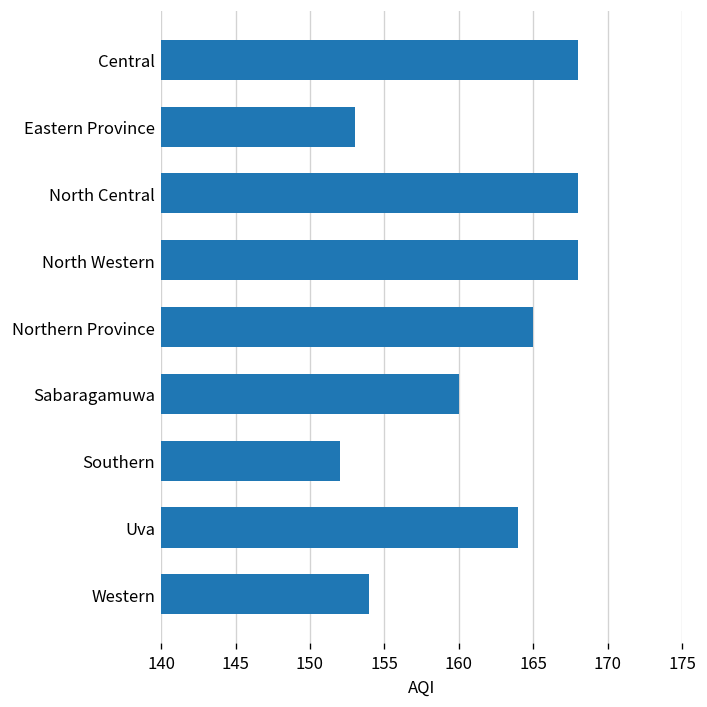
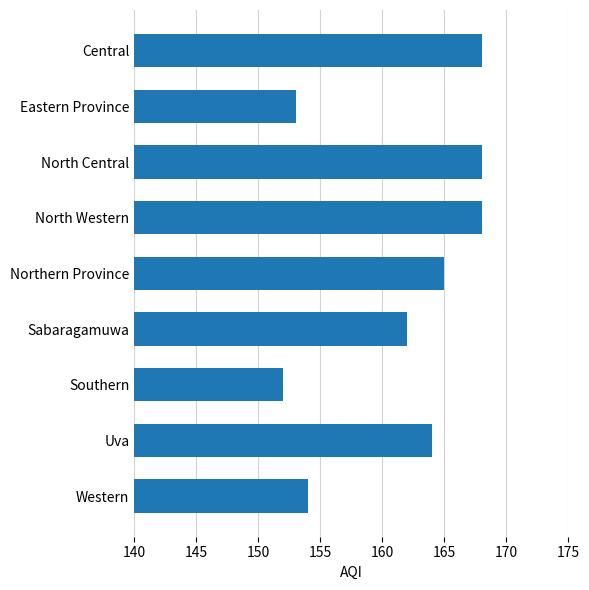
Sabaragamuwa: 160 -> 162
